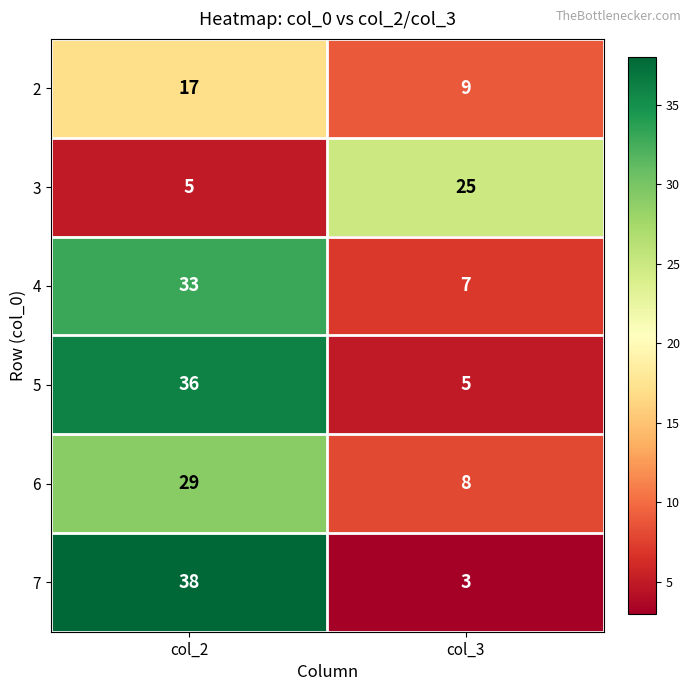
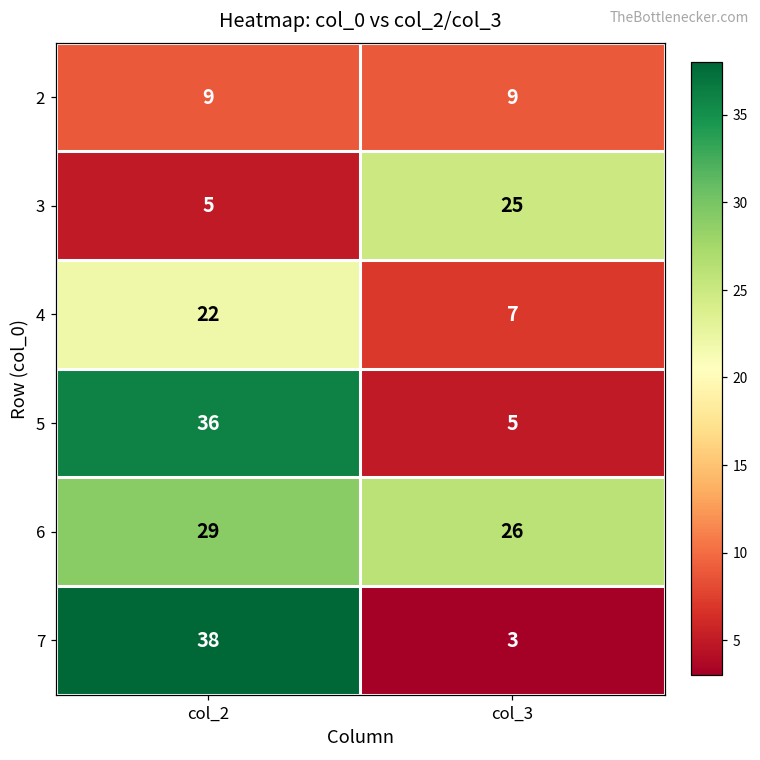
2, col_2: 17 -> 9
4, col_2: 33 -> 22
6, col_3: 8 -> 26
